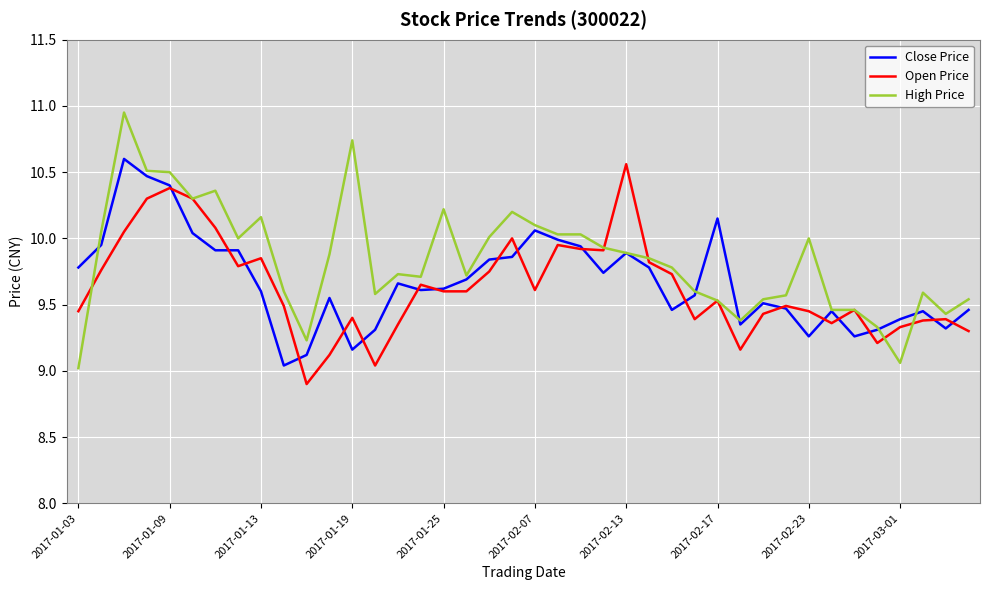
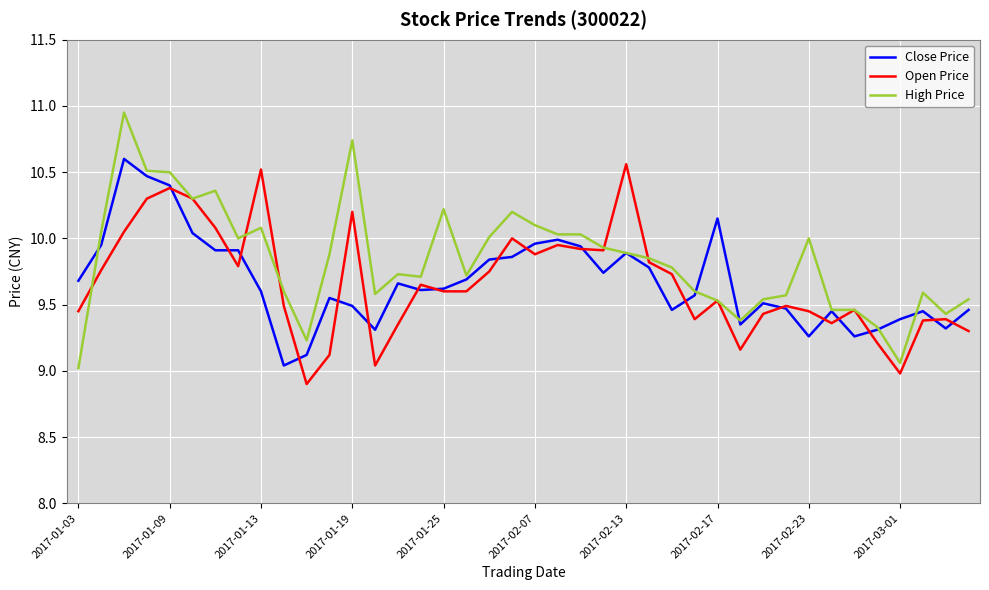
Close Price, 2017-01-03: 9.78 -> 9.68
Open Price, 2017-01-13: 9.85 -> 10.52
High Price, 2017-01-13: 10.16 -> 10.08
Close Price, 2017-01-19: 9.16 -> 9.49
Open Price, 2017-01-19: 9.4 -> 10.2
Close Price, 2017-02-07: 10.06 -> 9.96
Open Price, 2017-02-07: 9.61 -> 9.88
Open Price, 2017-03-01: 9.33 -> 8.98
